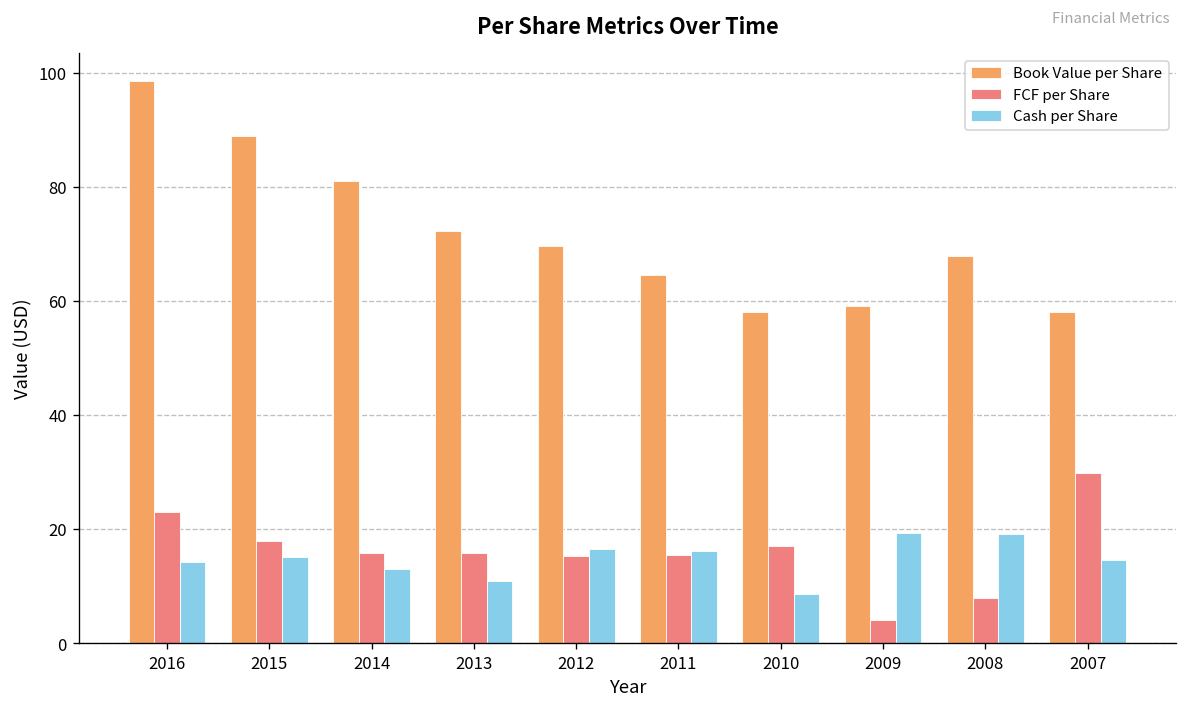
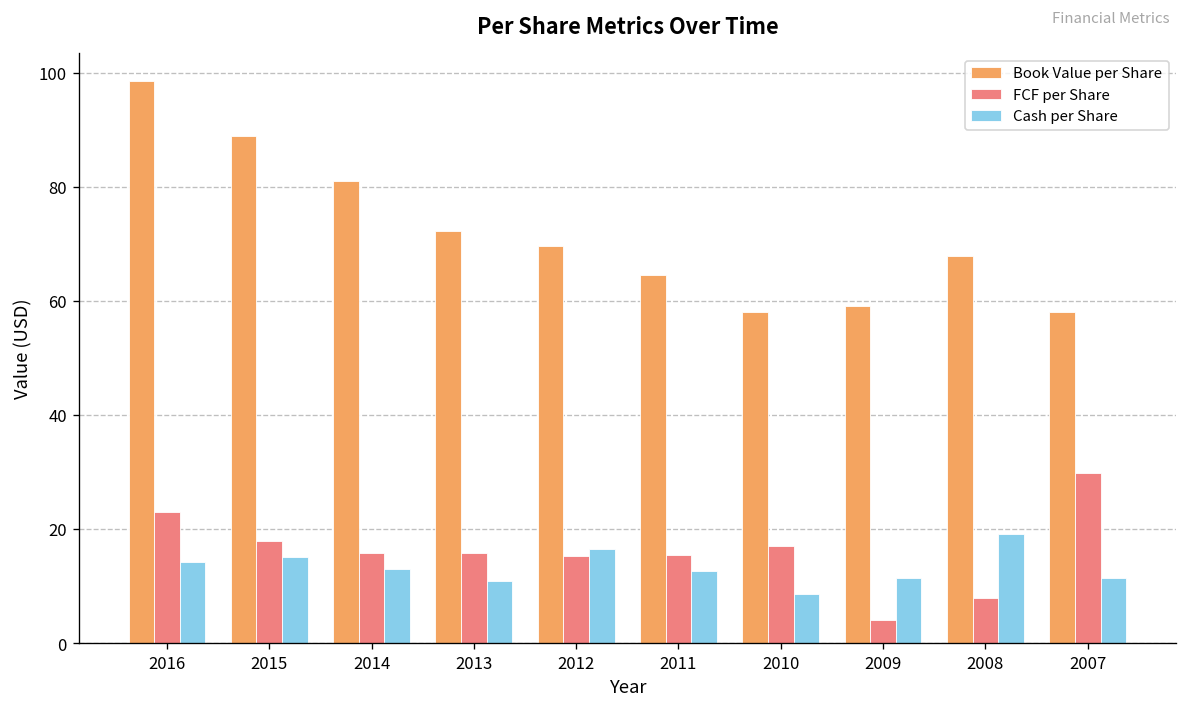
Cash per Share, 2011: 16 -> 13
Cash per Share, 2009: 19 -> 11
Cash per Share, 2007: 15 -> 12
